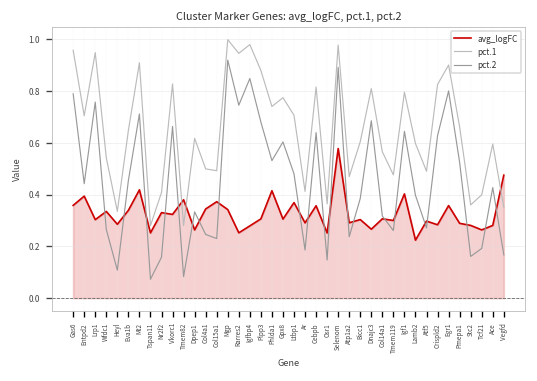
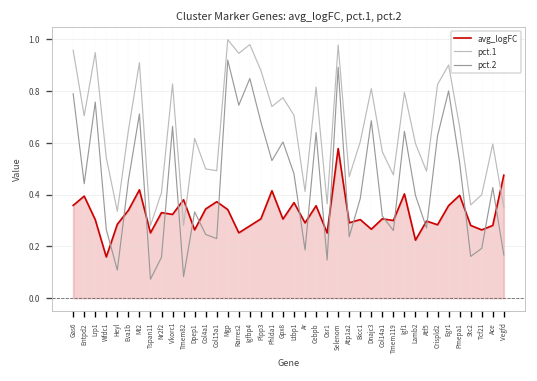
avg_logFC, Wfdc1: 0.33 -> 0.16
avg_logFC, Pmepa1: 0.29 -> 0.40
